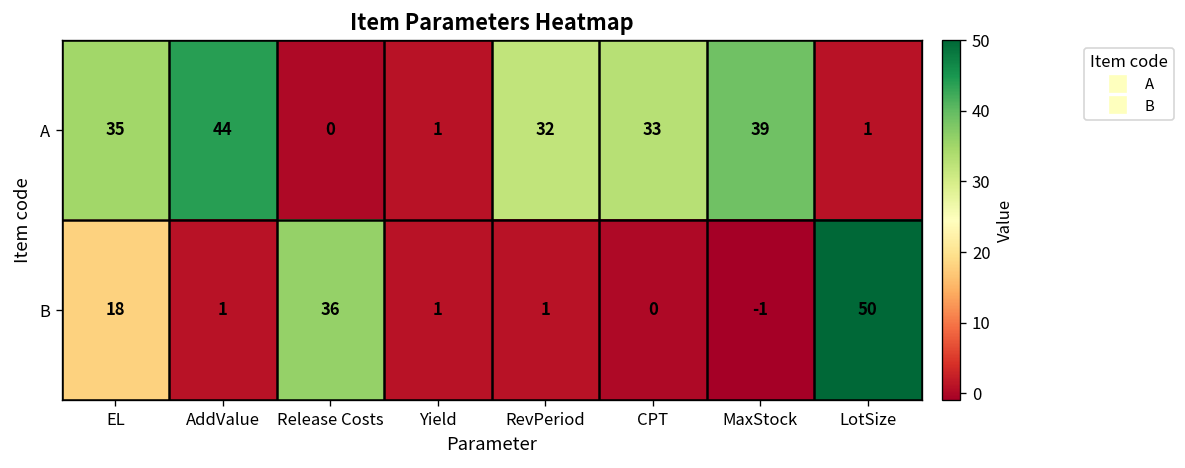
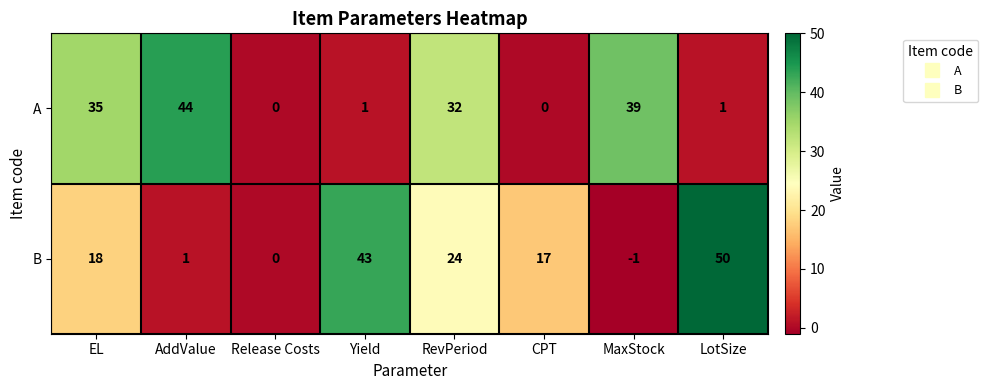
A, CPT: 33 -> 0
B, Release Costs: 36 -> 0
B, Yield: 1 -> 43
B, RevPeriod: 1 -> 24
B, CPT: 0 -> 17
